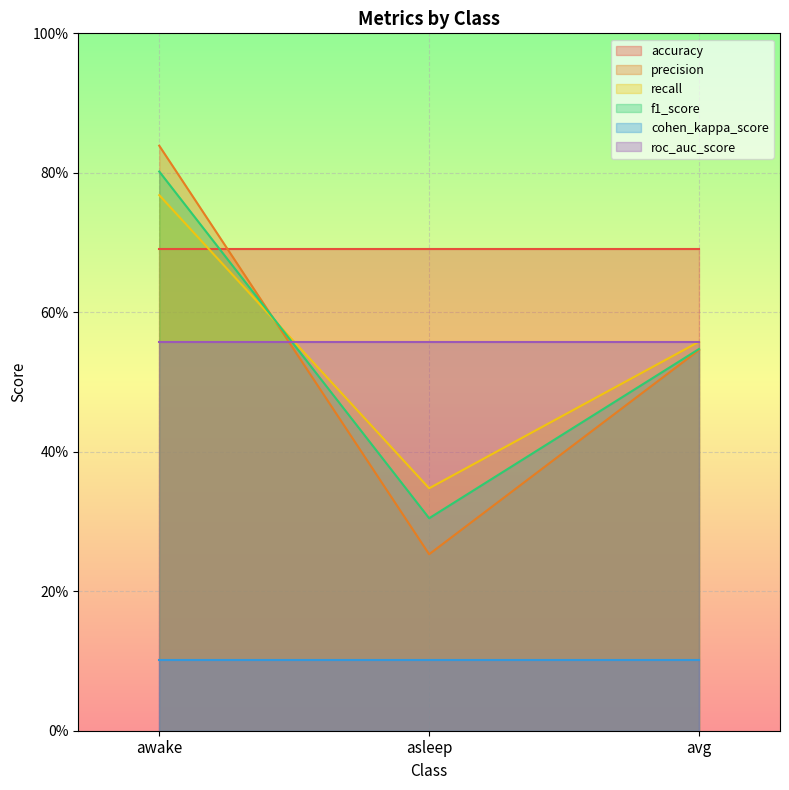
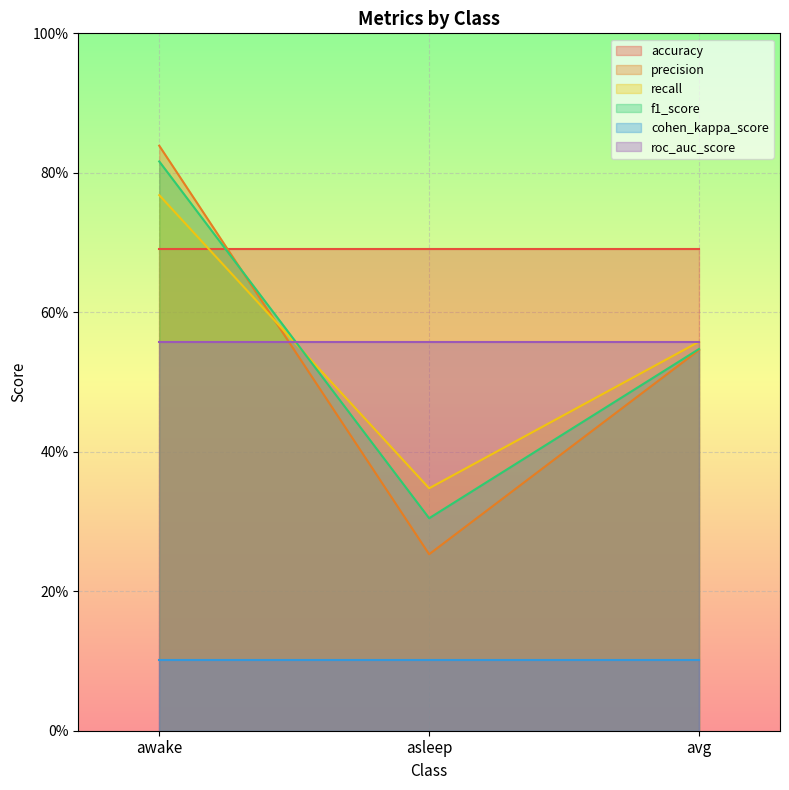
f1_score, awake: 80% -> 82%
